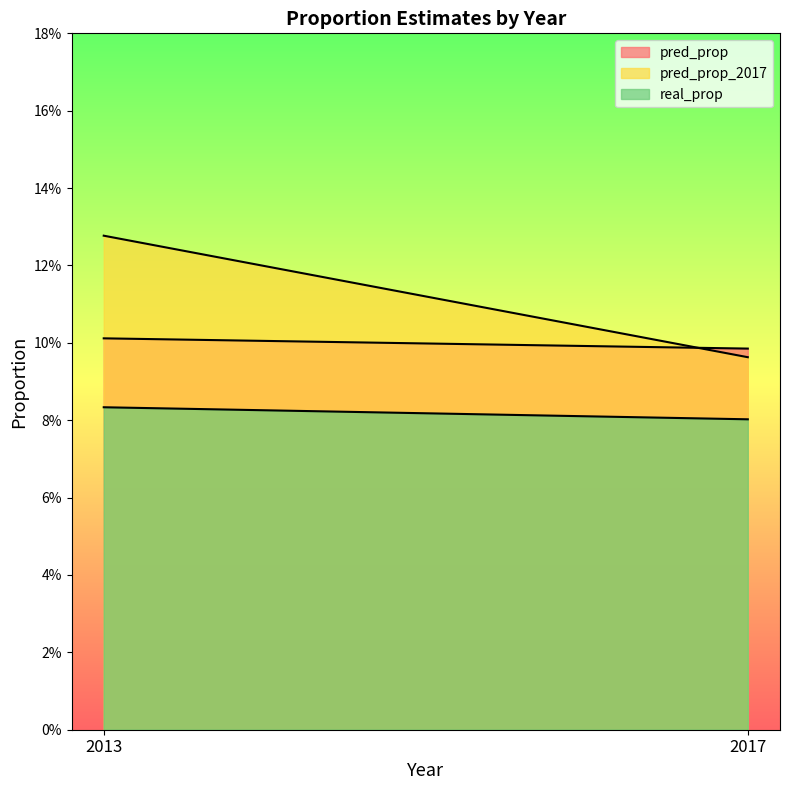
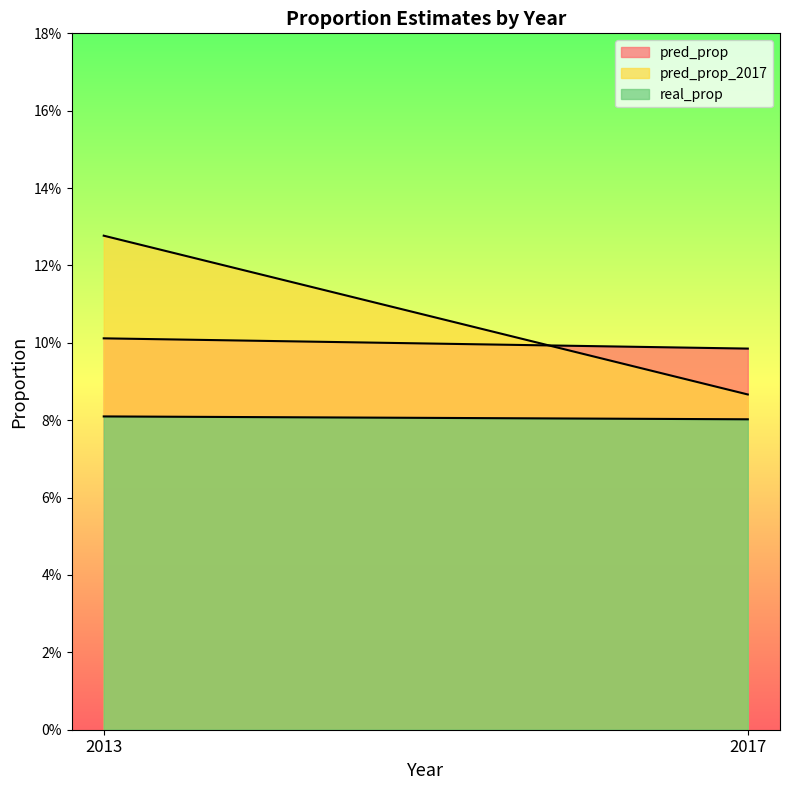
real_prop, 2013: 8.3% -> 8.1%
pred_prop_2017, 2017: 9.6% -> 8.7%
